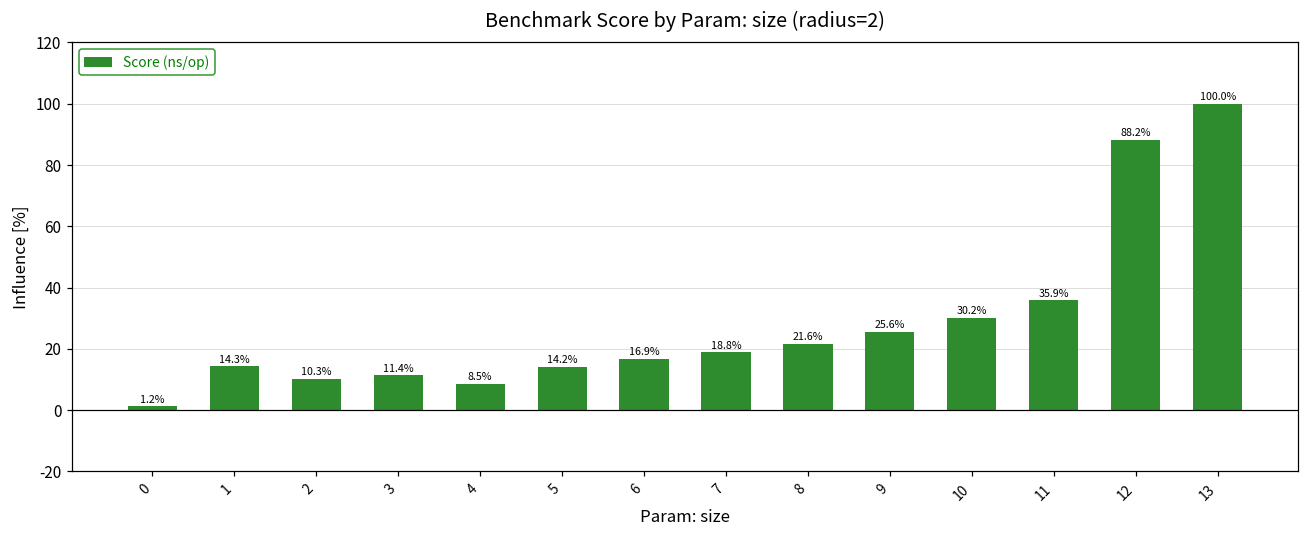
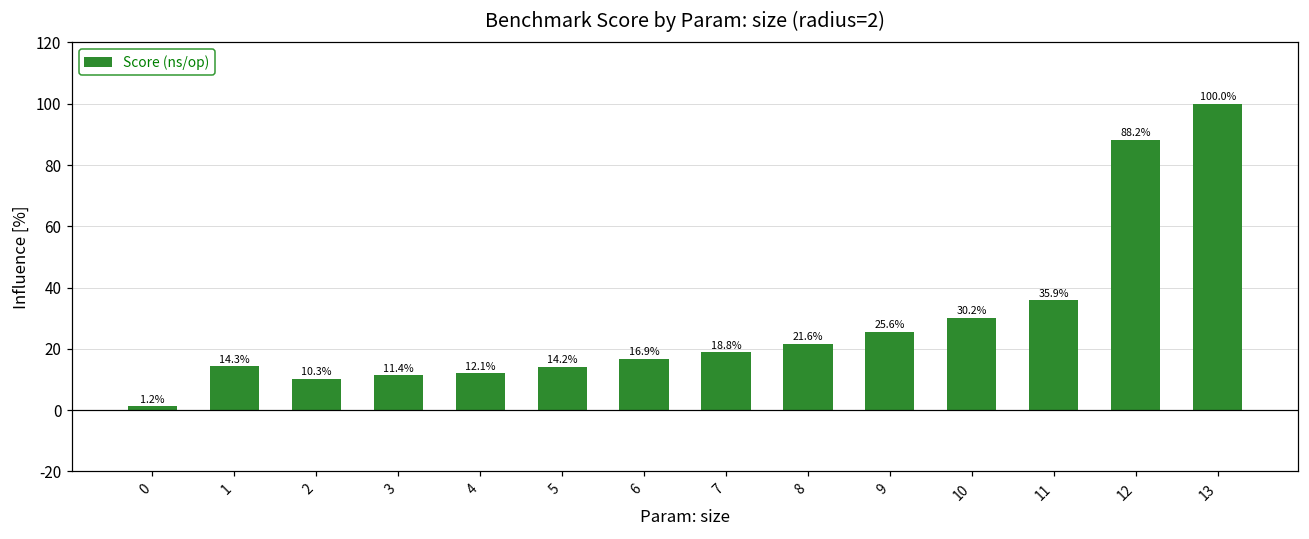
4: 8.5% -> 12.1%
